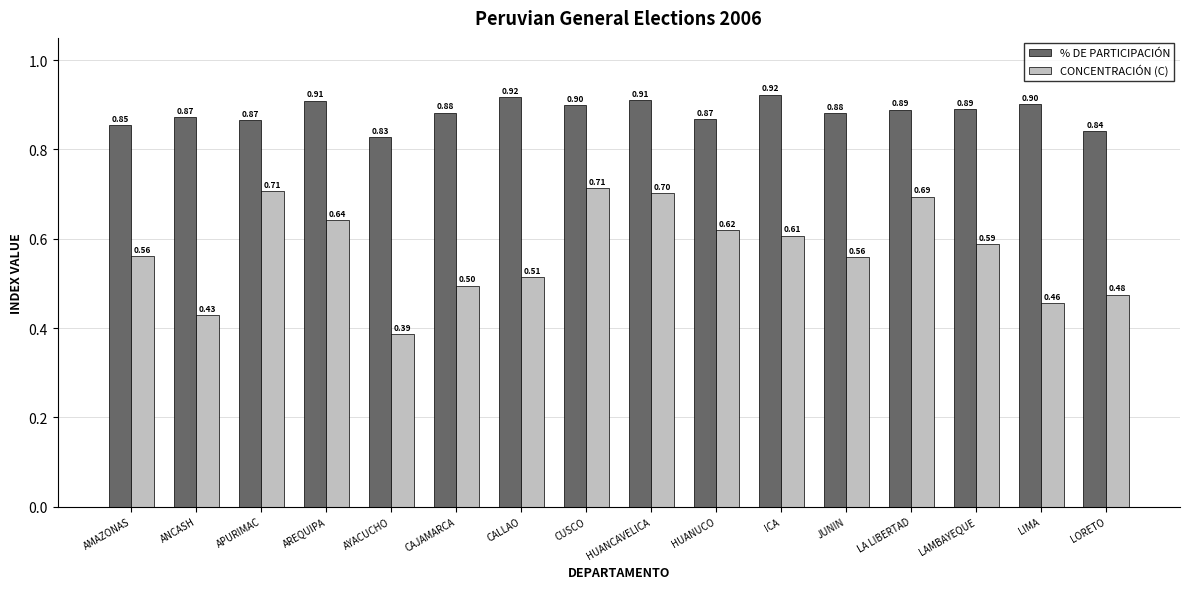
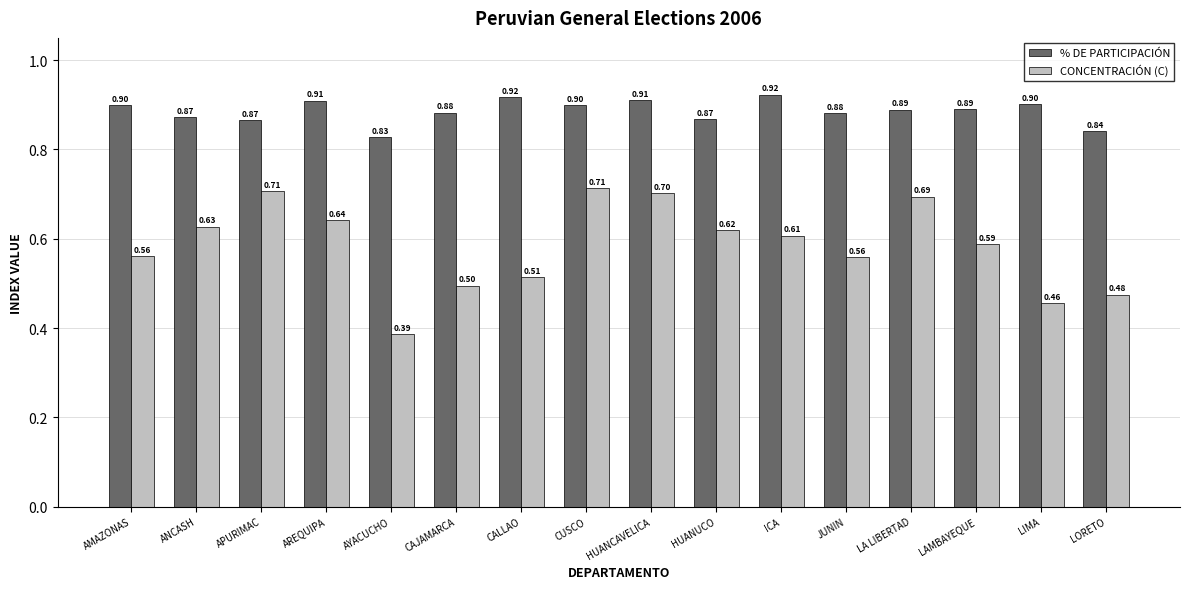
% DE PARTICIPACIÓN, AMAZONAS: 0.85 -> 0.90
CONCENTRACIÓN (C), ANCASH: 0.43 -> 0.63
